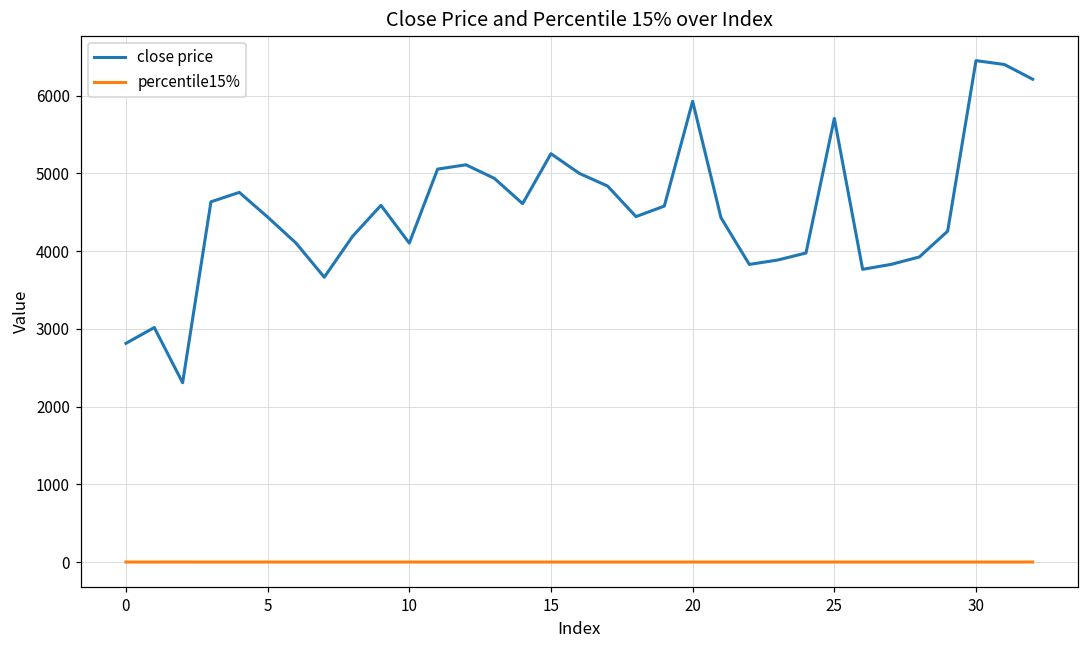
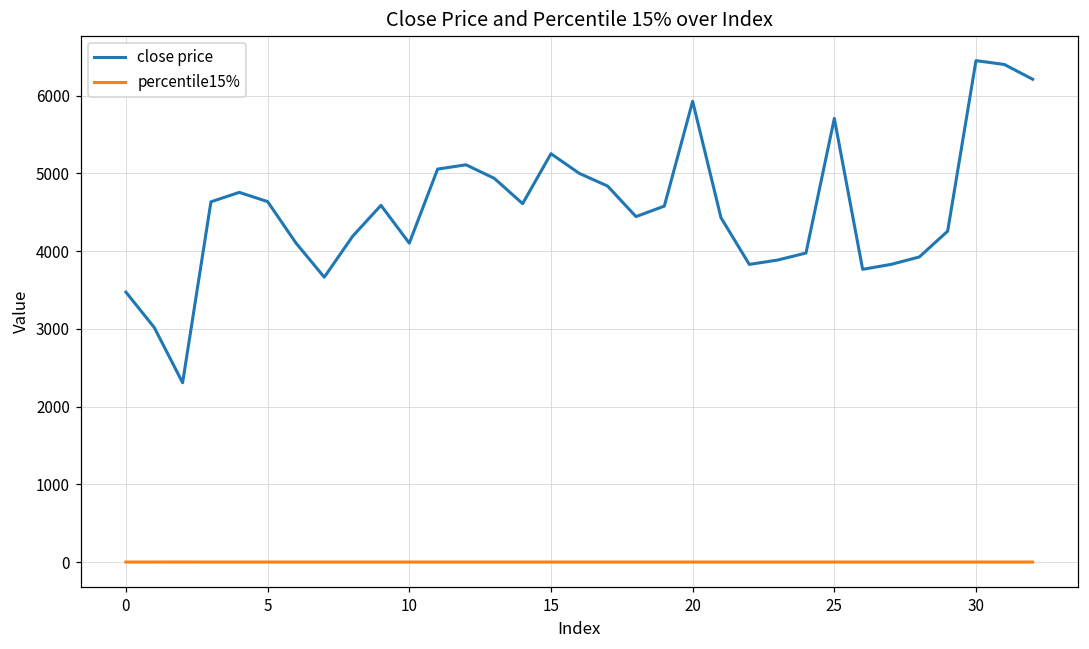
close price, 0: 2800 -> 3500
close price, 5: 4400 -> 4600
